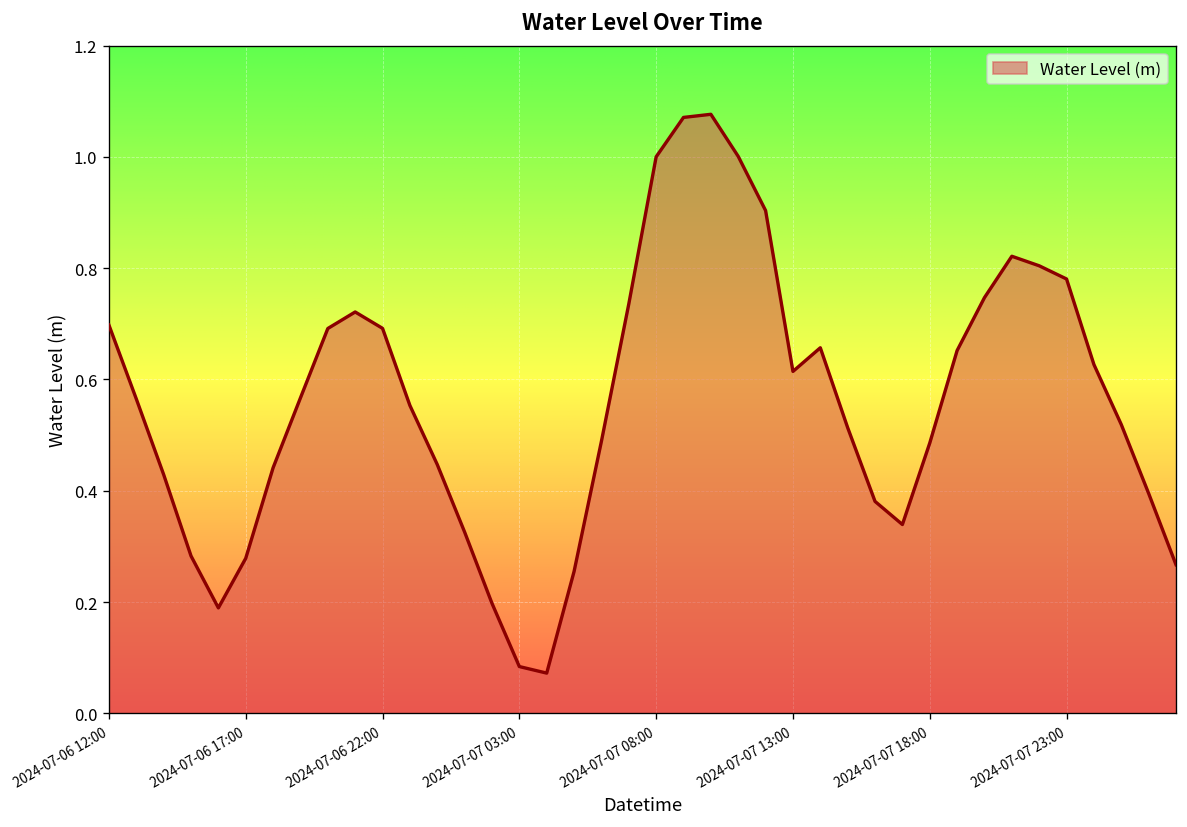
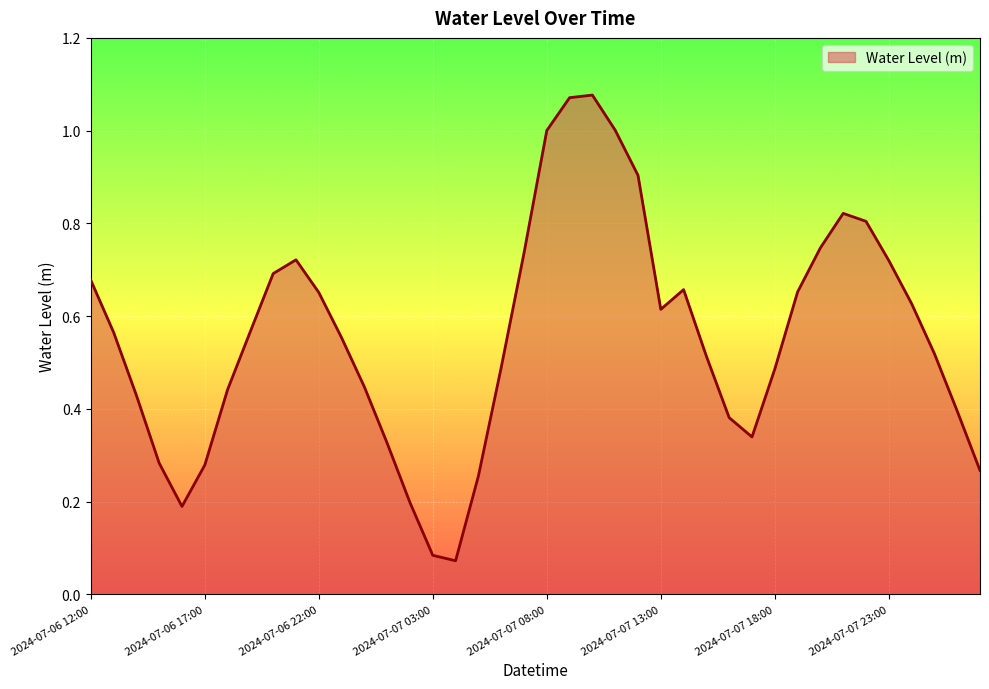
2024-07-06 12:00: 0.70 -> 0.68
2024-07-06 22:00: 0.69 -> 0.65
2024-07-07 23:00: 0.78 -> 0.72
